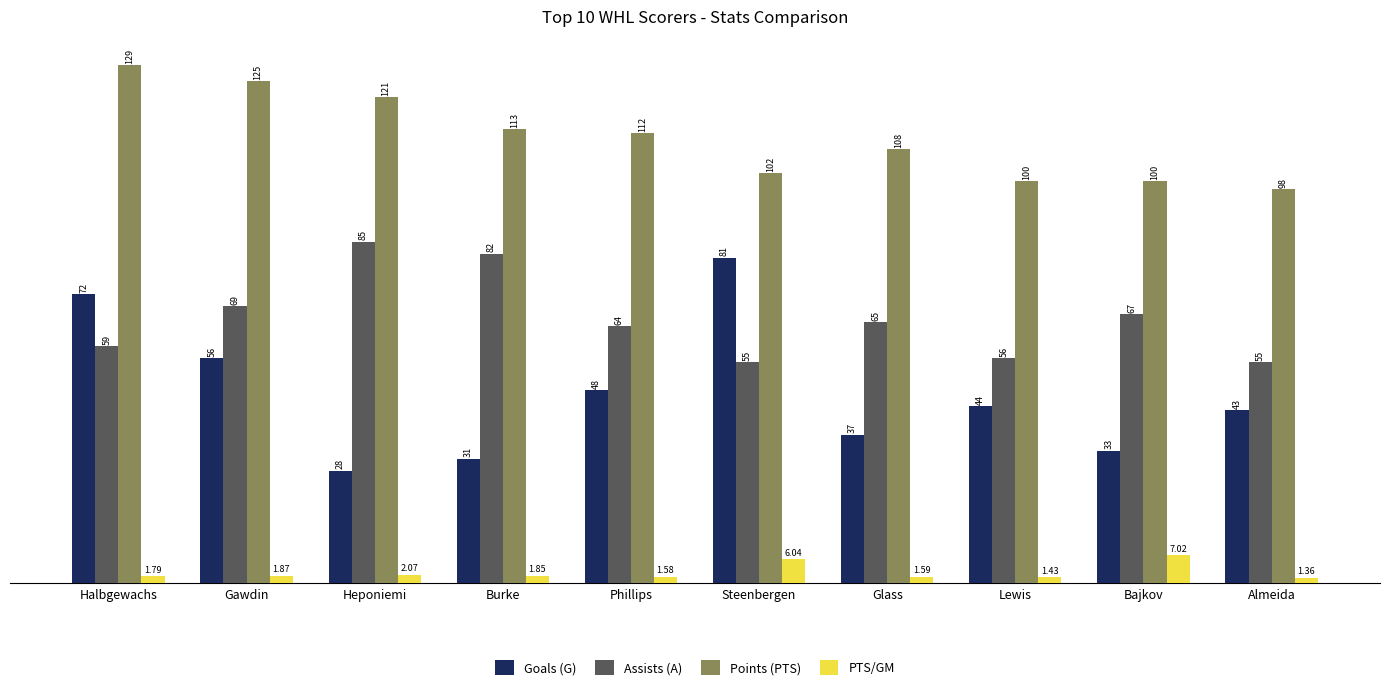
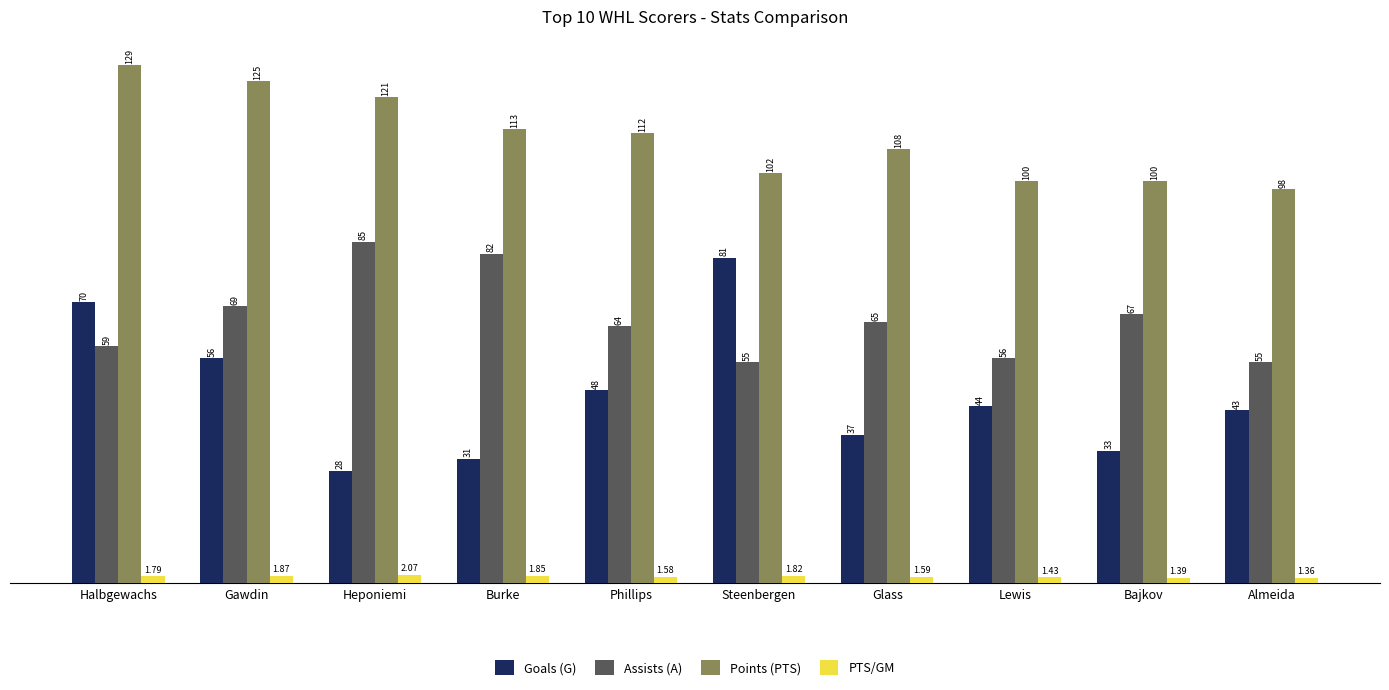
Goals (G), Halbgewachs: 72 -> 70
PTS/GM, Steenbergen: 6.04 -> 1.82
PTS/GM, Bajkov: 7.02 -> 1.39
